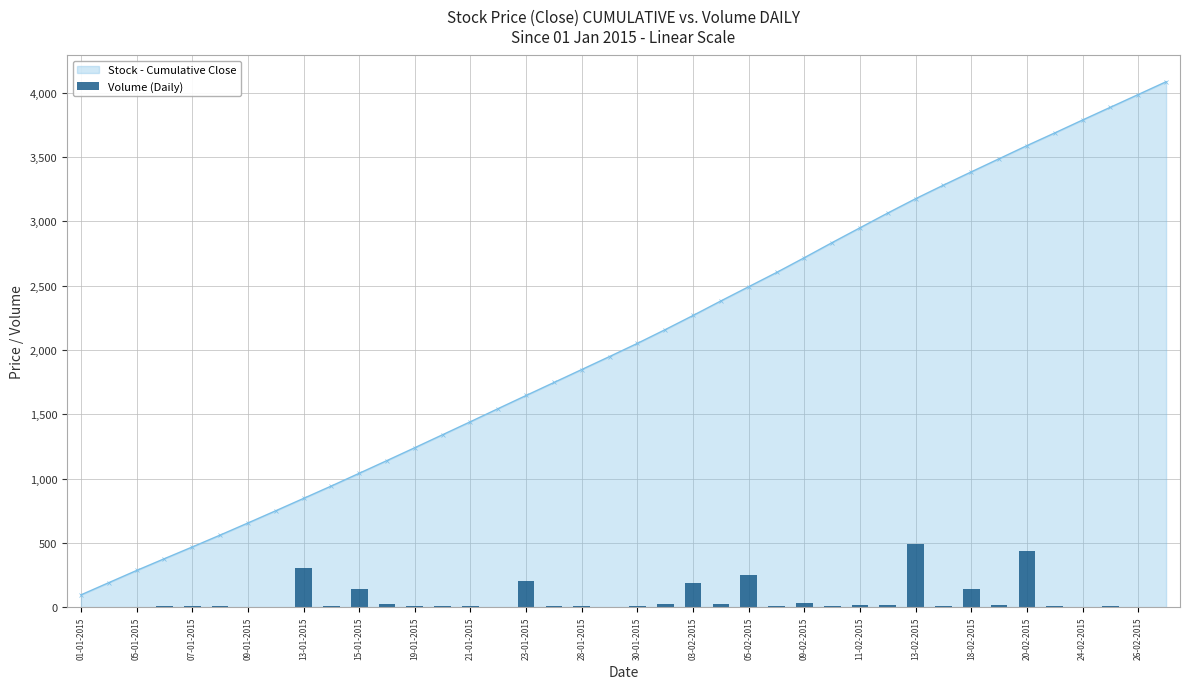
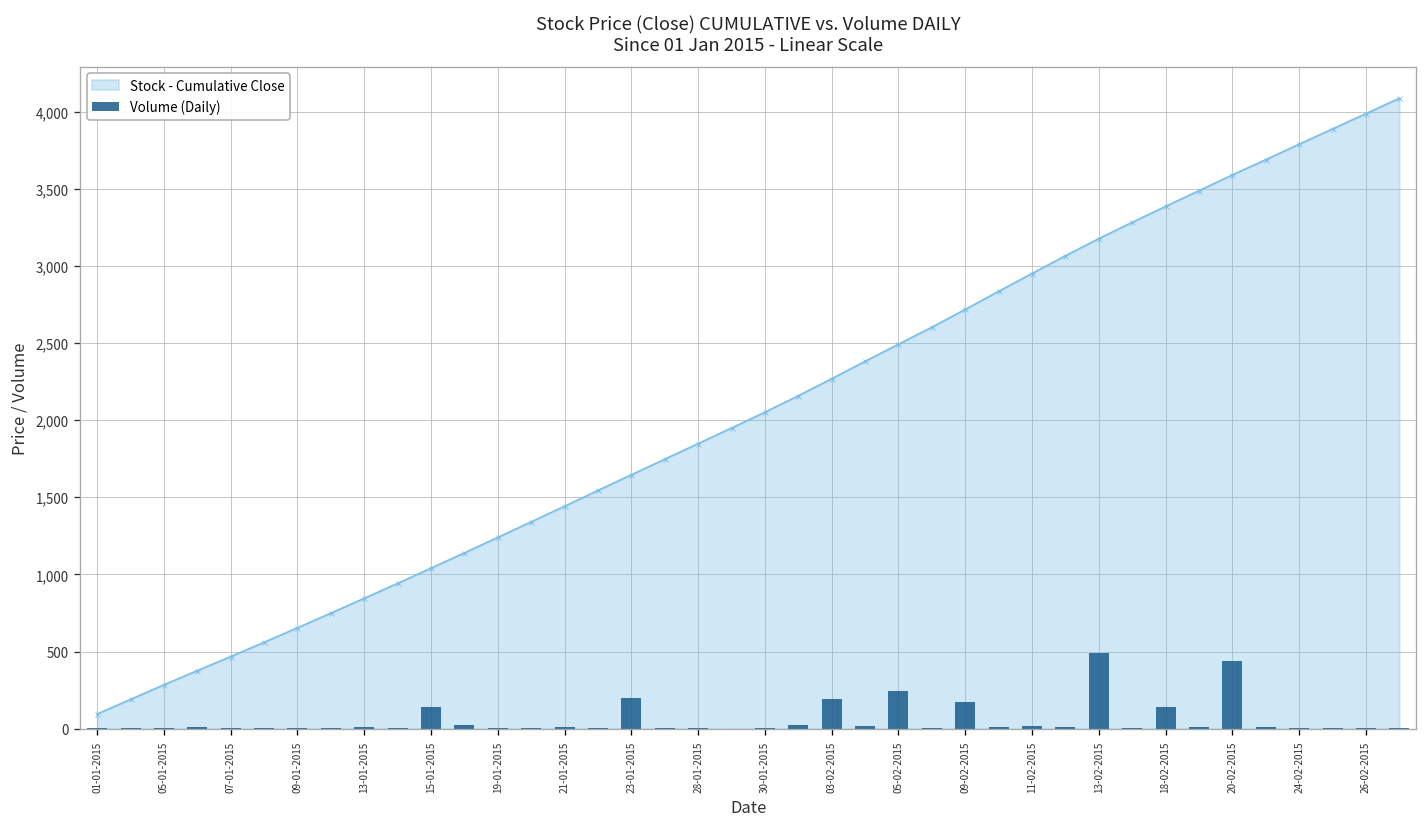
Volume (Daily), 13-01-2015: 310 -> 10
Volume (Daily), 09-02-2015: 30 -> 180
